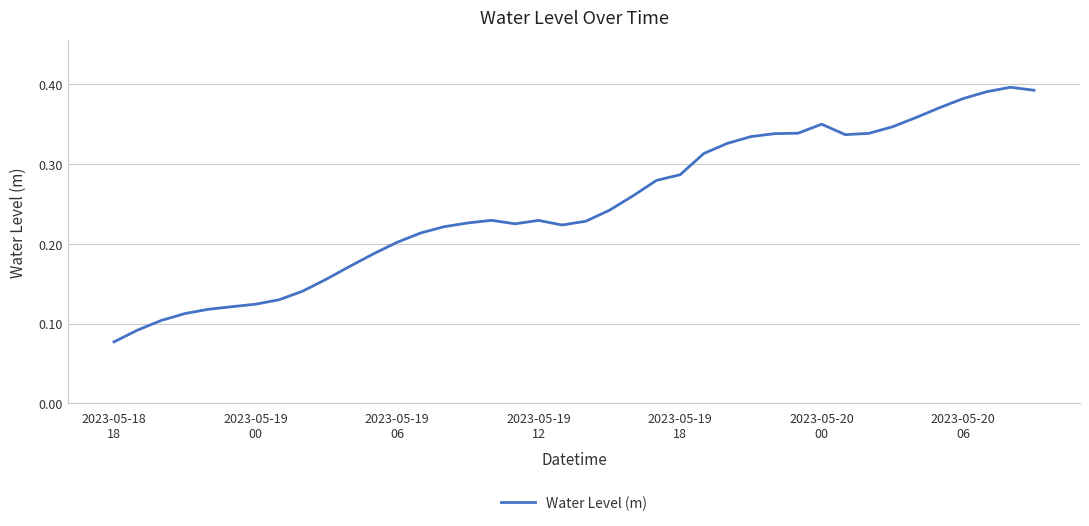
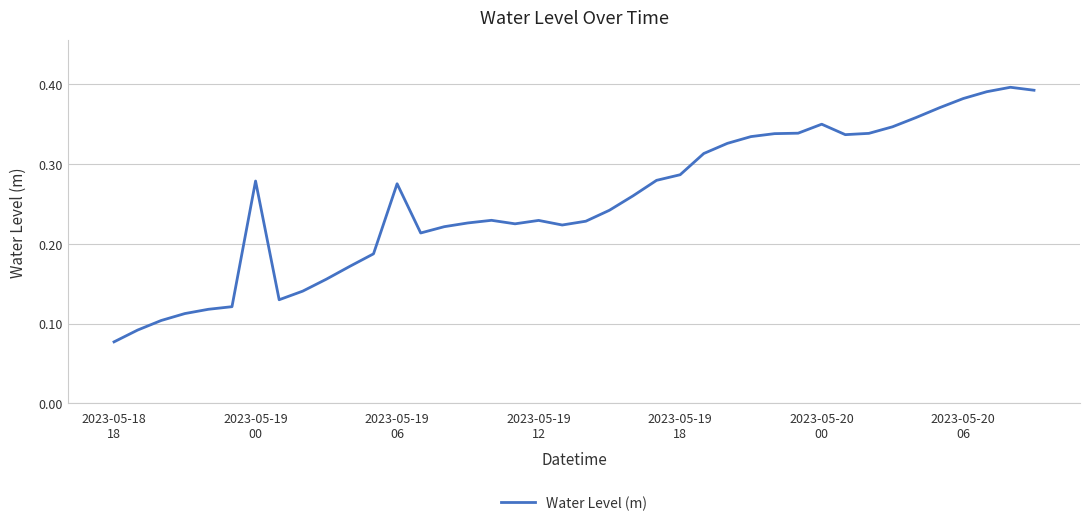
2023-05-19 00: 0.12 -> 0.28
2023-05-19 06: 0.20 -> 0.28
